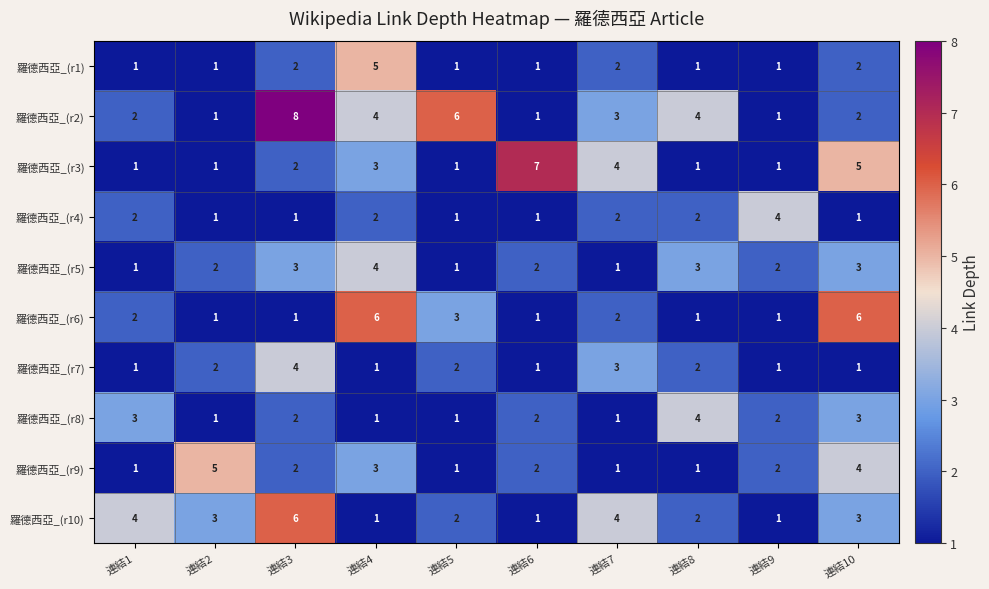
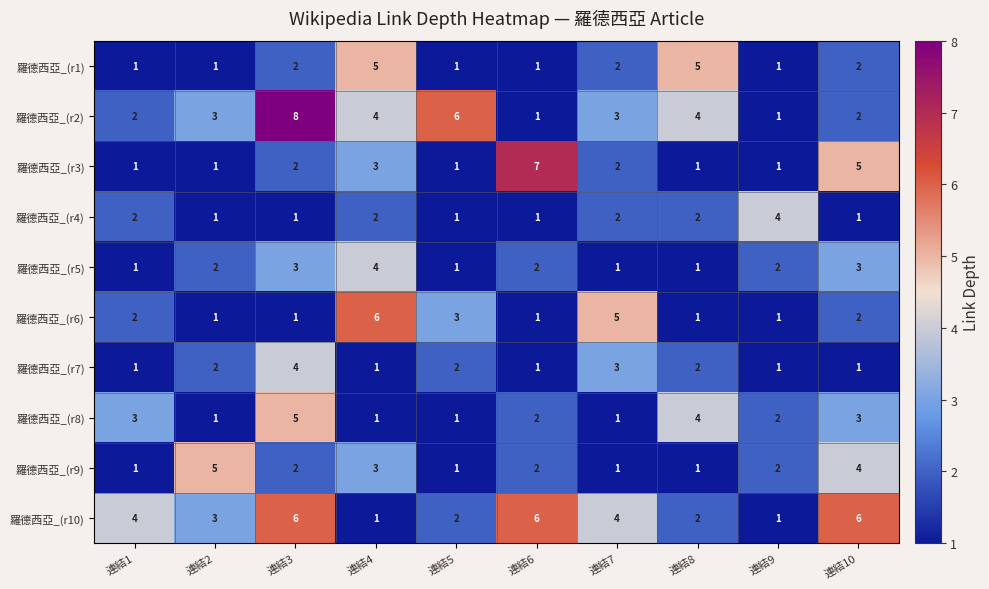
羅德西亞_(r1), 連結8: 1 -> 5
羅德西亞_(r2), 連結2: 1 -> 3
羅德西亞_(r3), 連結7: 4 -> 2
羅德西亞_(r5), 連結8: 3 -> 1
羅德西亞_(r6), 連結7: 2 -> 5
羅德西亞_(r6), 連結10: 6 -> 2
羅德西亞_(r8), 連結3: 2 -> 5
羅德西亞_(r10), 連結6: 1 -> 6
羅德西亞_(r10), 連結10: 3 -> 6
